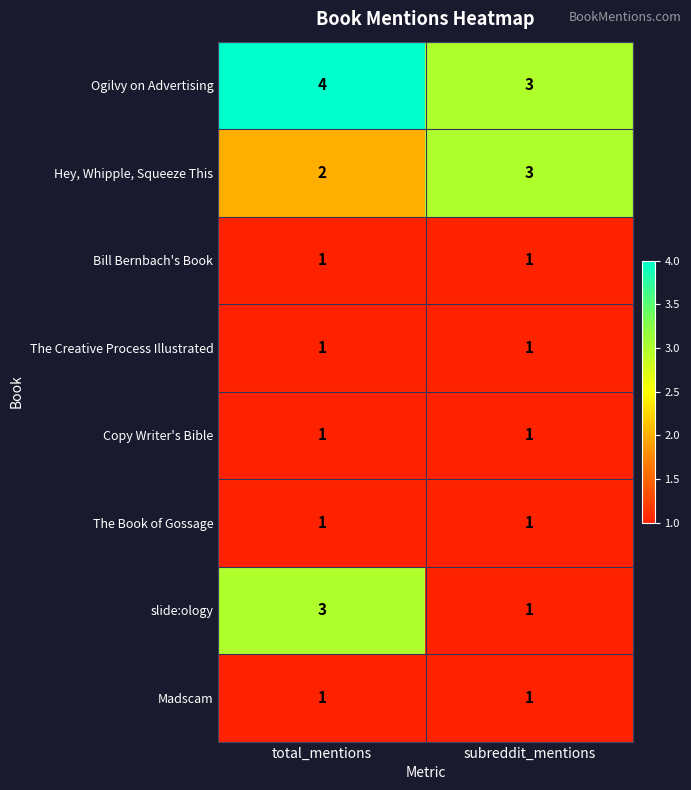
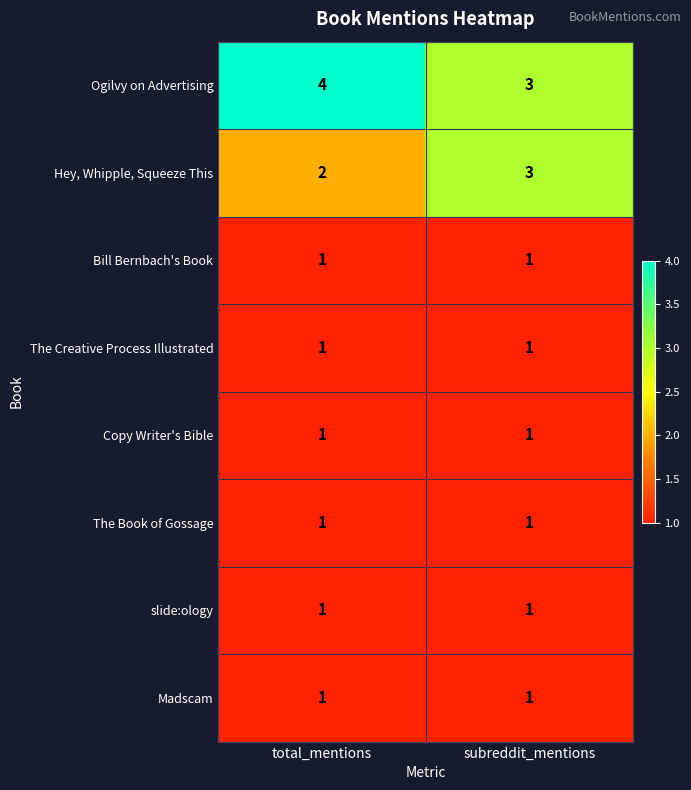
slide:ology, total_mentions: 3 -> 1
